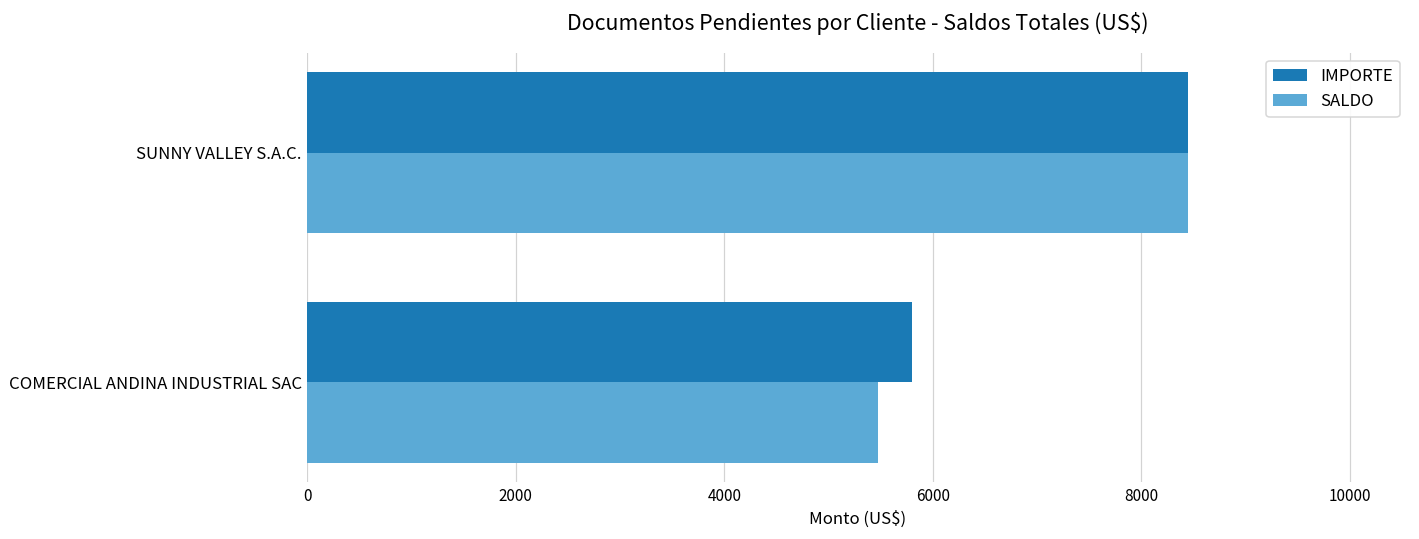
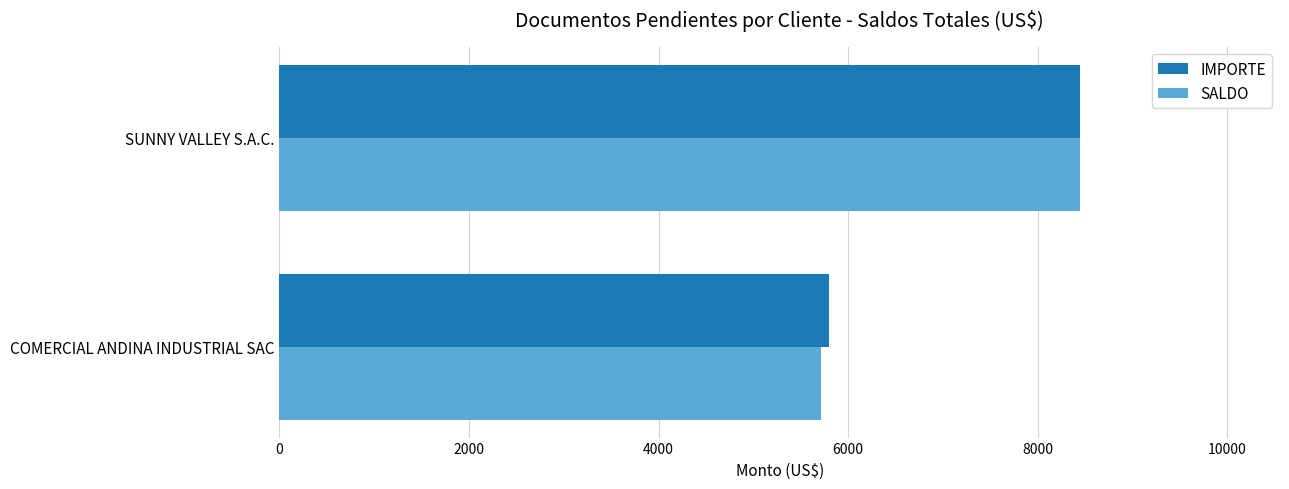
SALDO, COMERCIAL ANDINA INDUSTRIAL SAC: 5500 -> 5700
